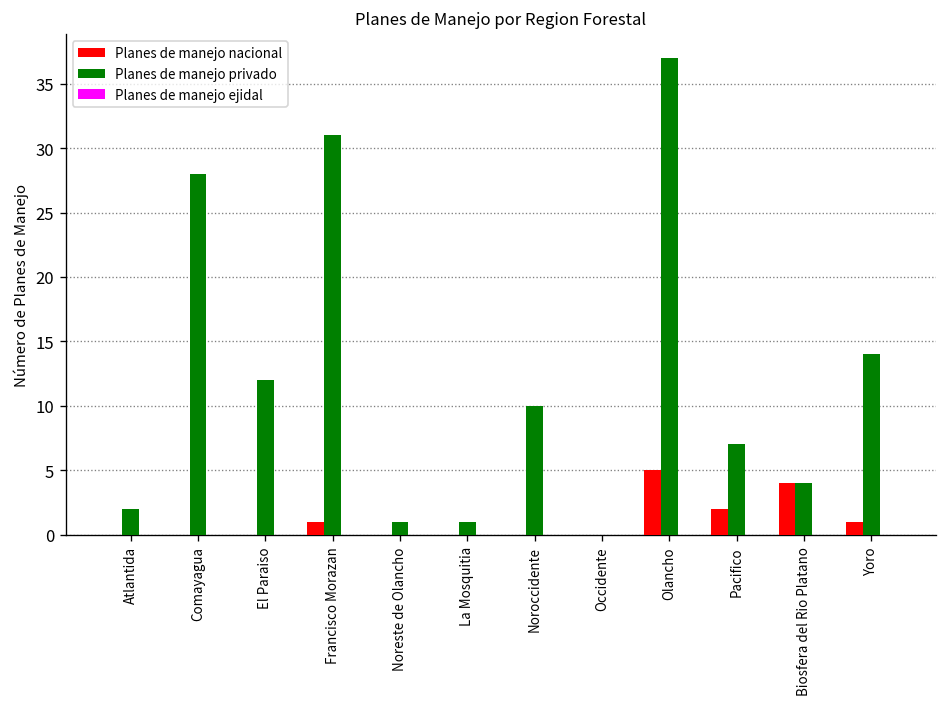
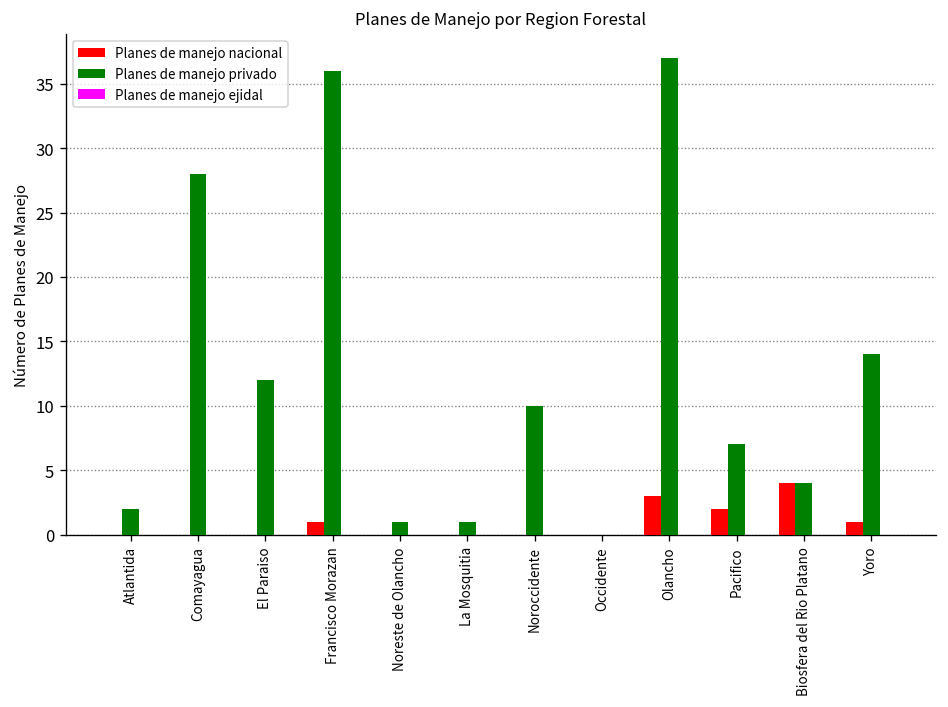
Planes de manejo privado, Francisco Morazan: 31 -> 36
Planes de manejo nacional, Olancho: 5 -> 3
